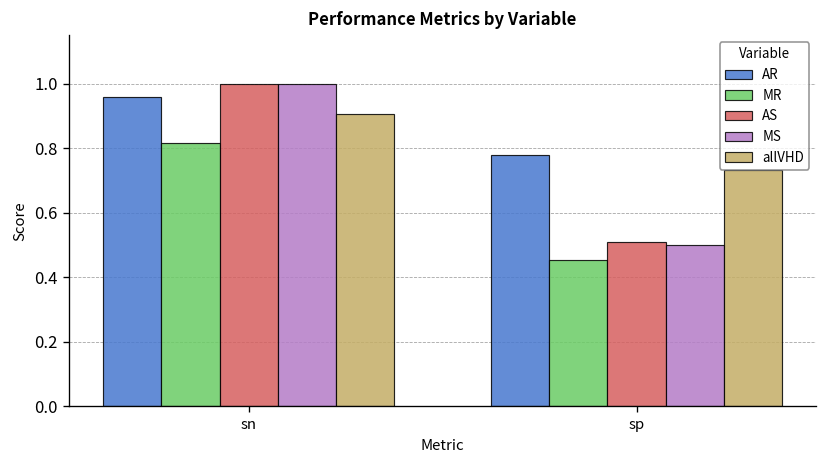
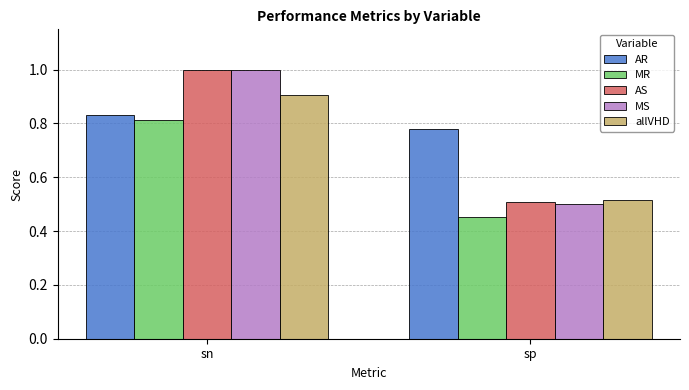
AR, sn: 0.96 -> 0.83
allVHD, sp: 0.73 -> 0.51
